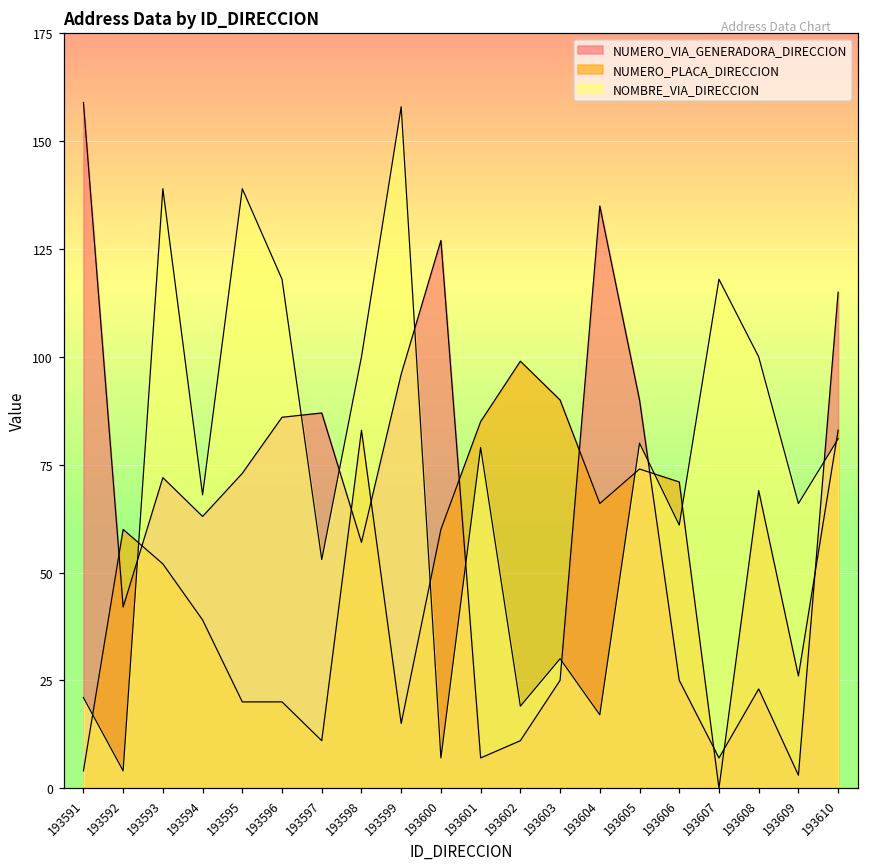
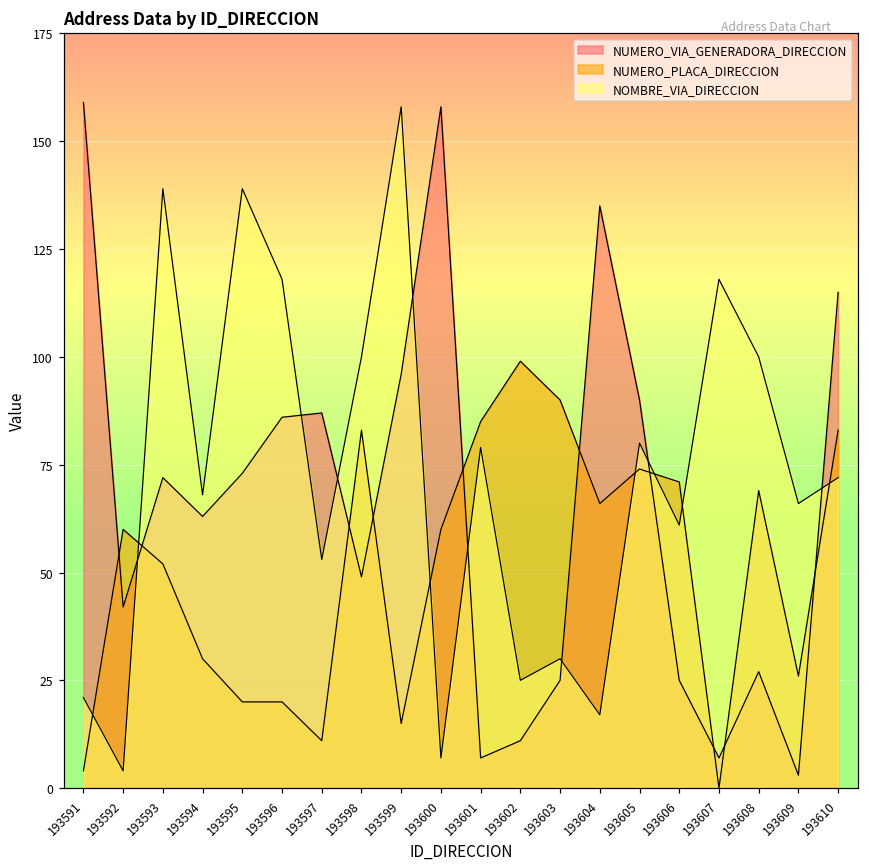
NUMERO_PLACA_DIRECCION, 193594: 39 -> 30
NUMERO_VIA_GENERADORA_DIRECCION, 193598: 57 -> 49
NUMERO_VIA_GENERADORA_DIRECCION, 193600: 127 -> 158
NOMBRE_VIA_DIRECCION, 193602: 19 -> 25
NUMERO_VIA_GENERADORA_DIRECCION, 193608: 23 -> 27
NOMBRE_VIA_DIRECCION, 193610: 81 -> 72
